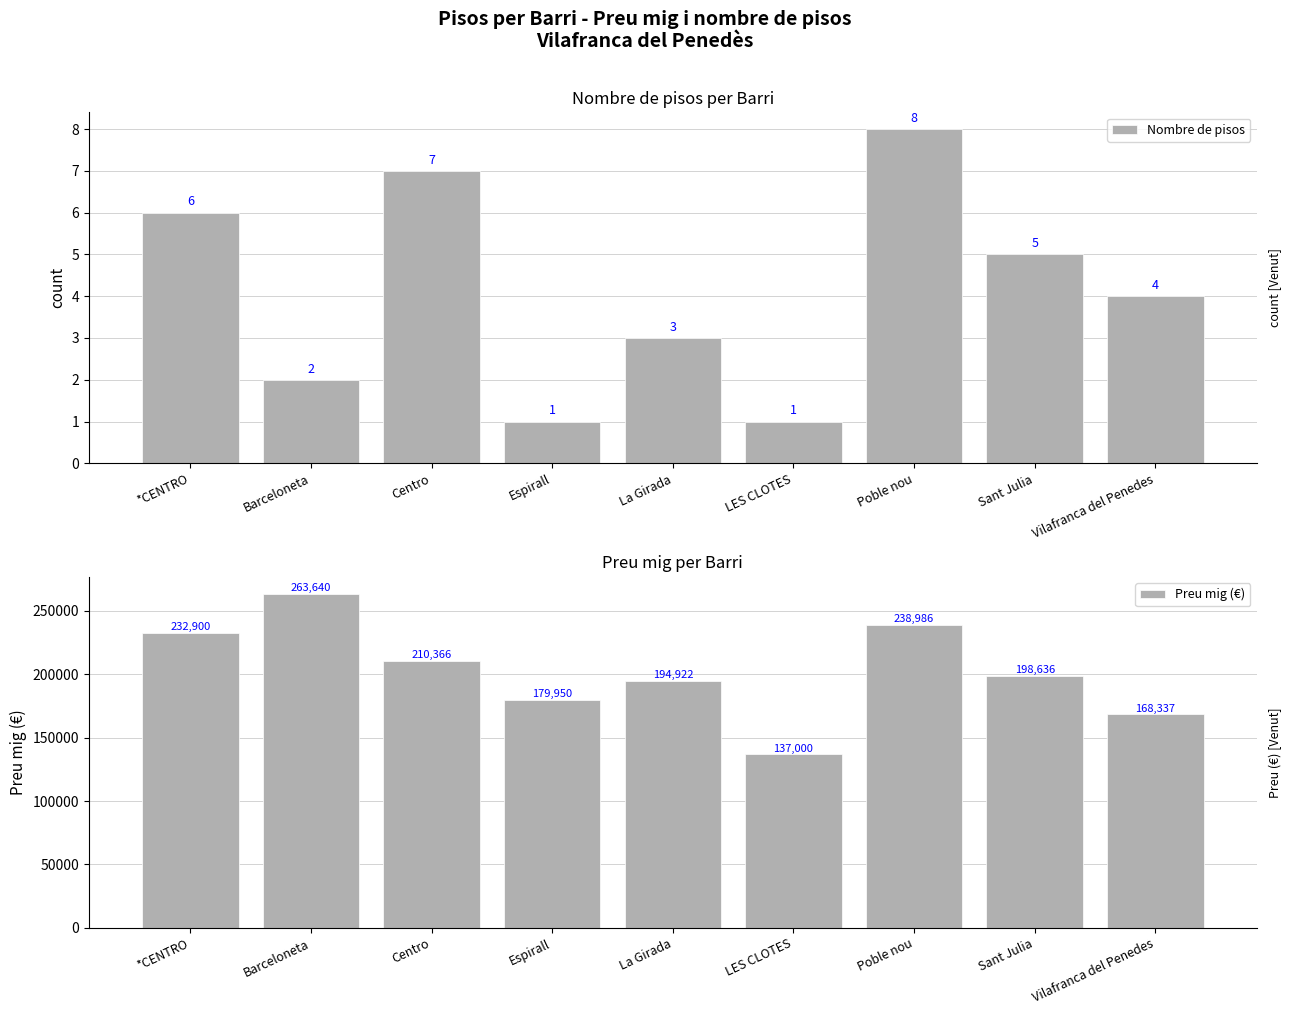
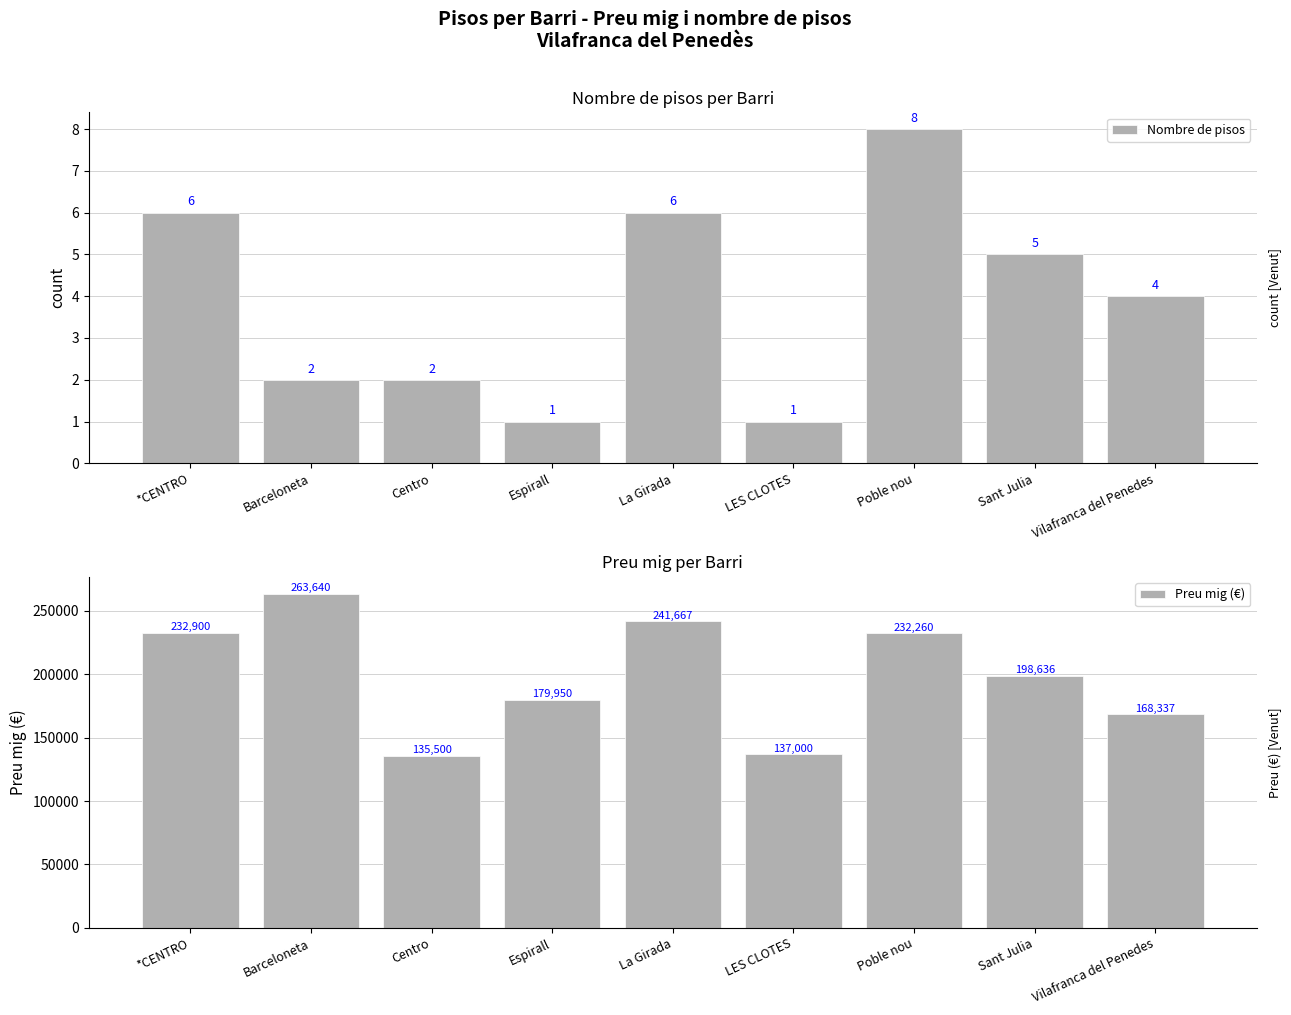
Nombre de pisos per Barri, Centro: 7 -> 2
Nombre de pisos per Barri, La Girada: 3 -> 6
Preu mig per Barri, Centro: 210,366 -> 135,500
Preu mig per Barri, La Girada: 194,922 -> 241,667
Preu mig per Barri, Poble nou: 238,986 -> 232,260
